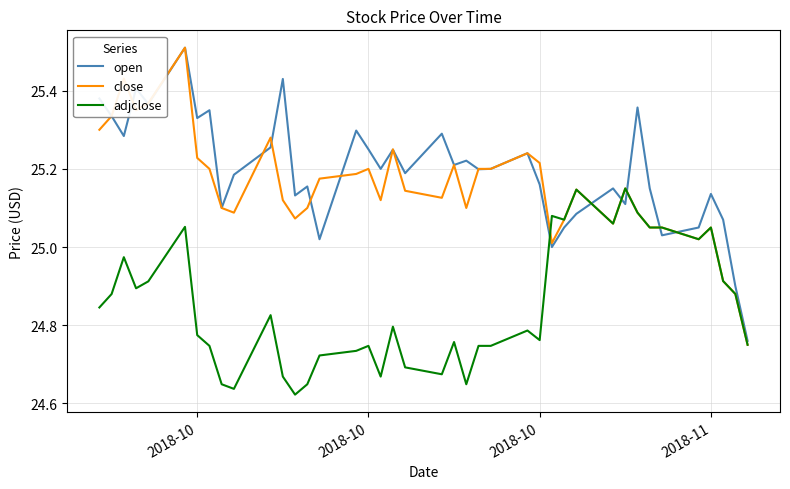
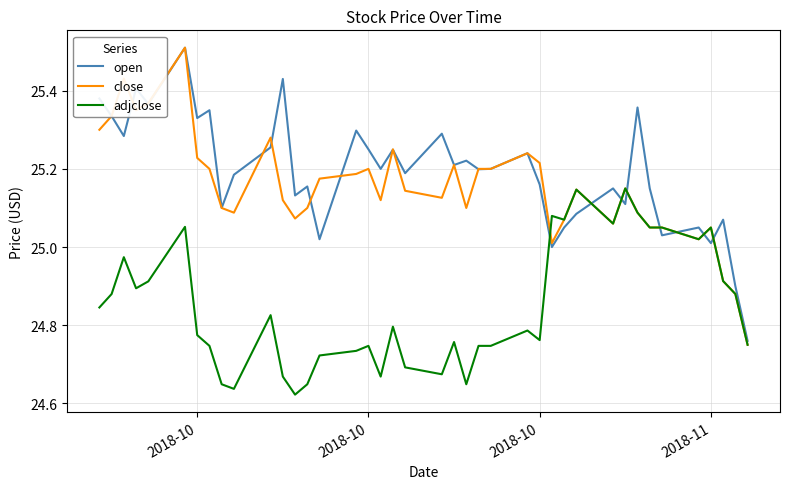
open, 2018-11: 25.14 -> 25.01
